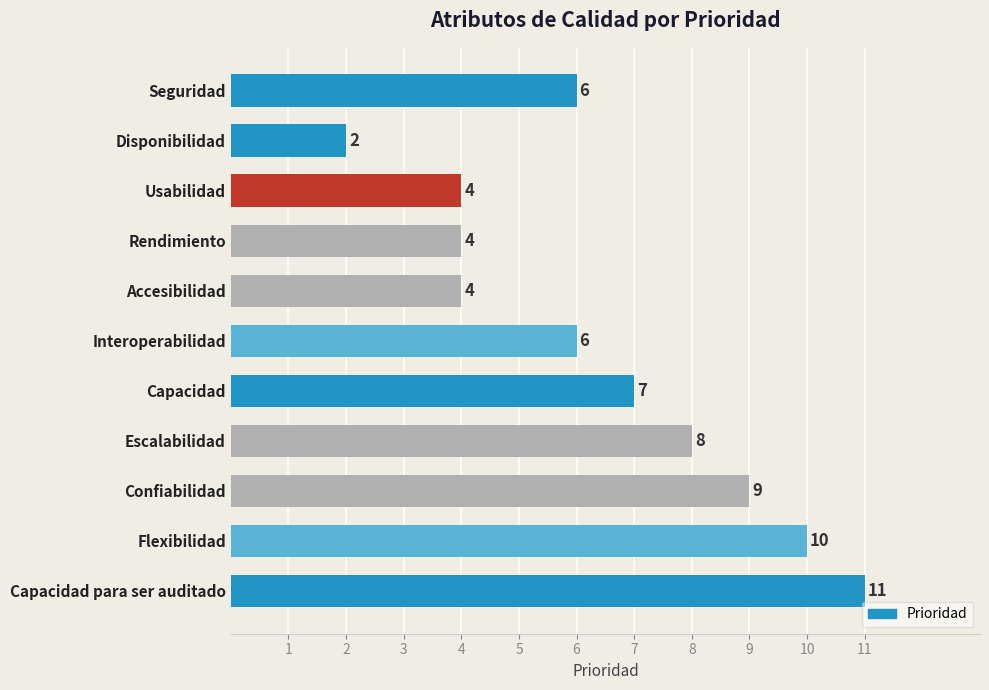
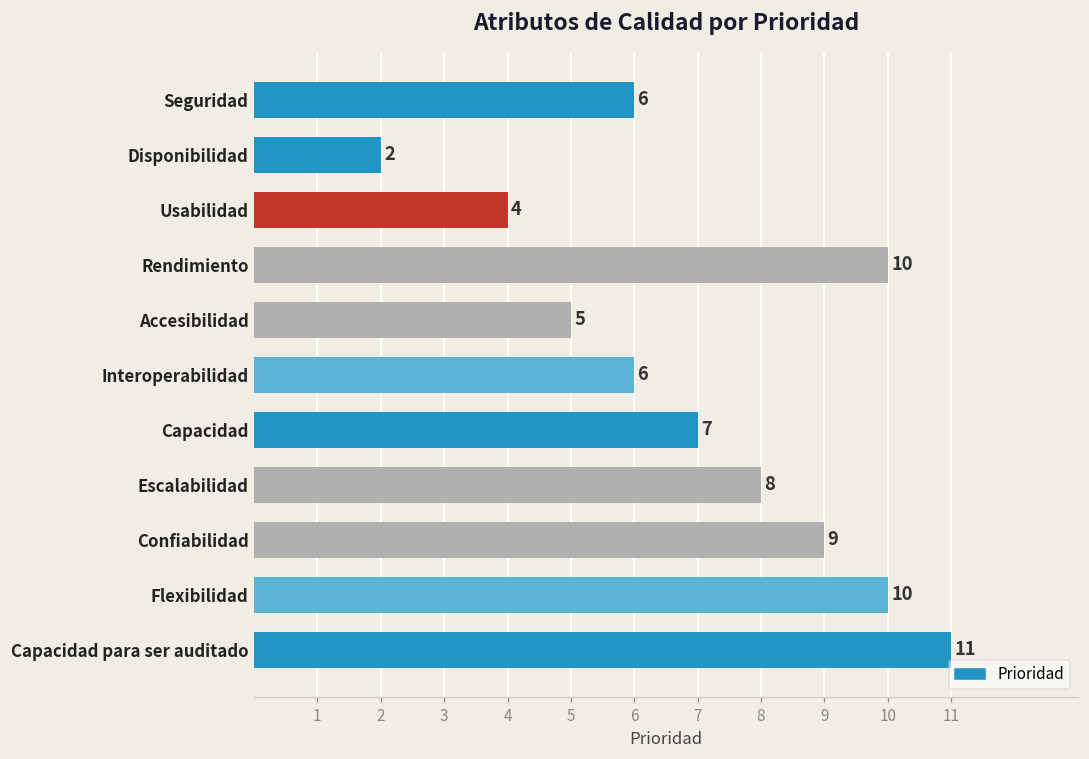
Rendimiento: 4 -> 10
Accesibilidad: 4 -> 5
